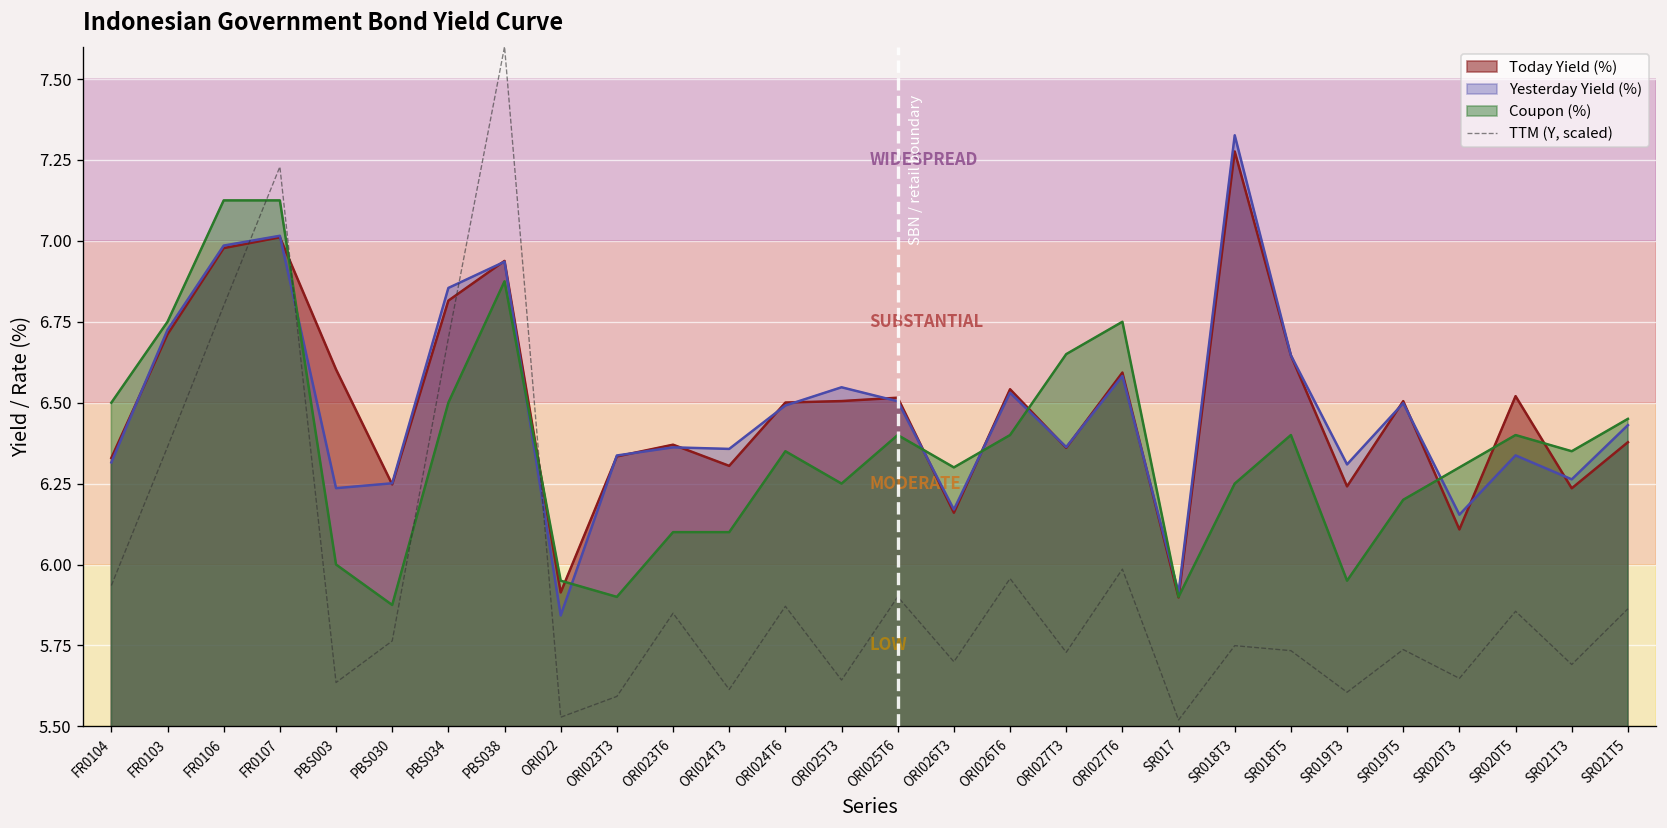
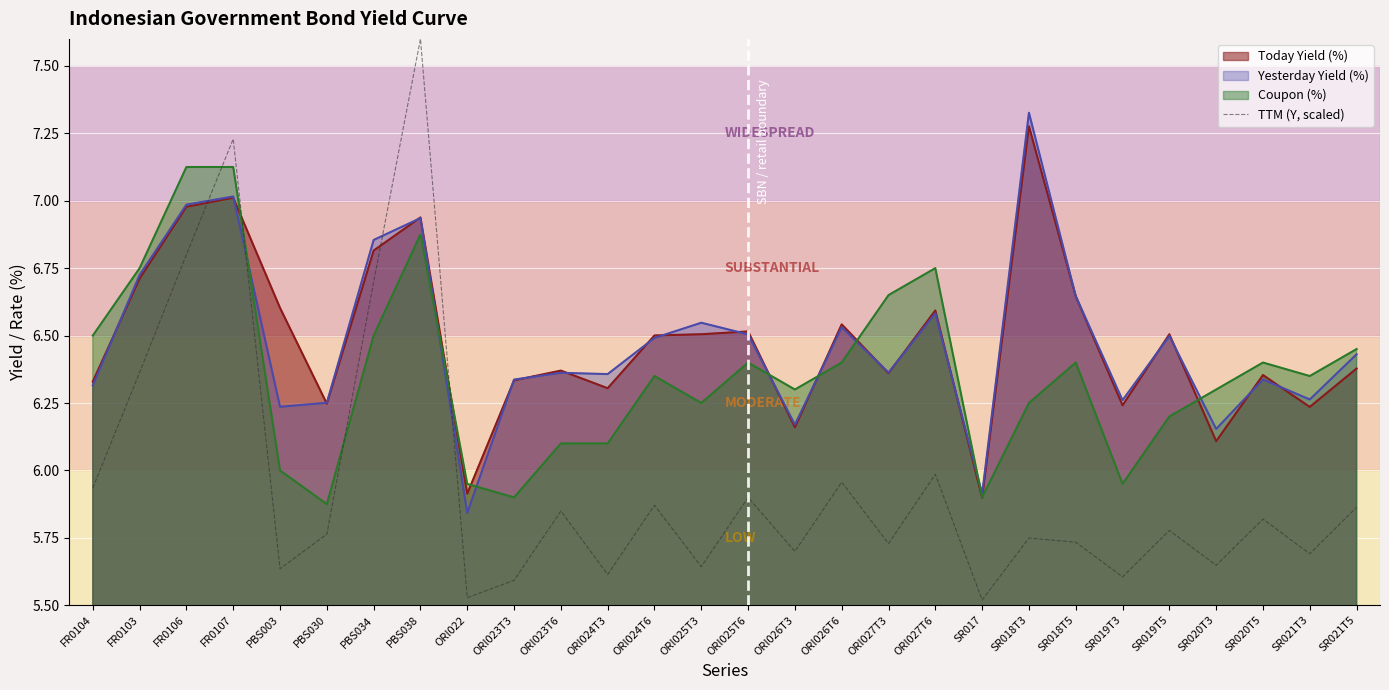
Yesterday Yield (%), SR019T3: 6.31 -> 6.26
TTM (Y, scaled), SR019T5: 5.74 -> 5.78
Today Yield (%), SR020T5: 6.52 -> 6.35
TTM (Y, scaled), SR020T5: 5.86 -> 5.82
